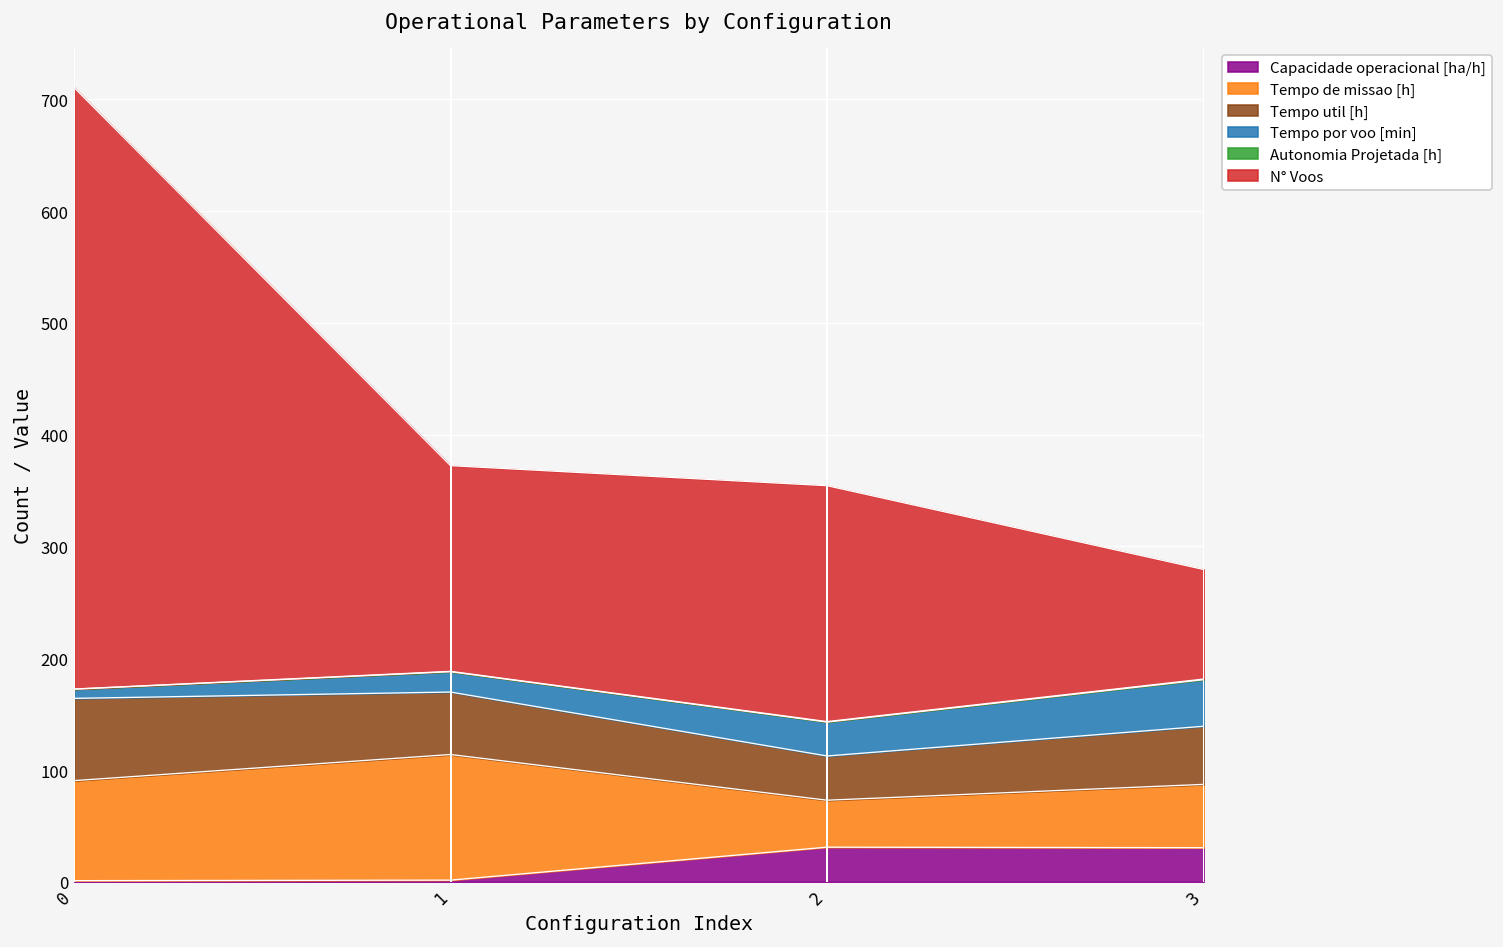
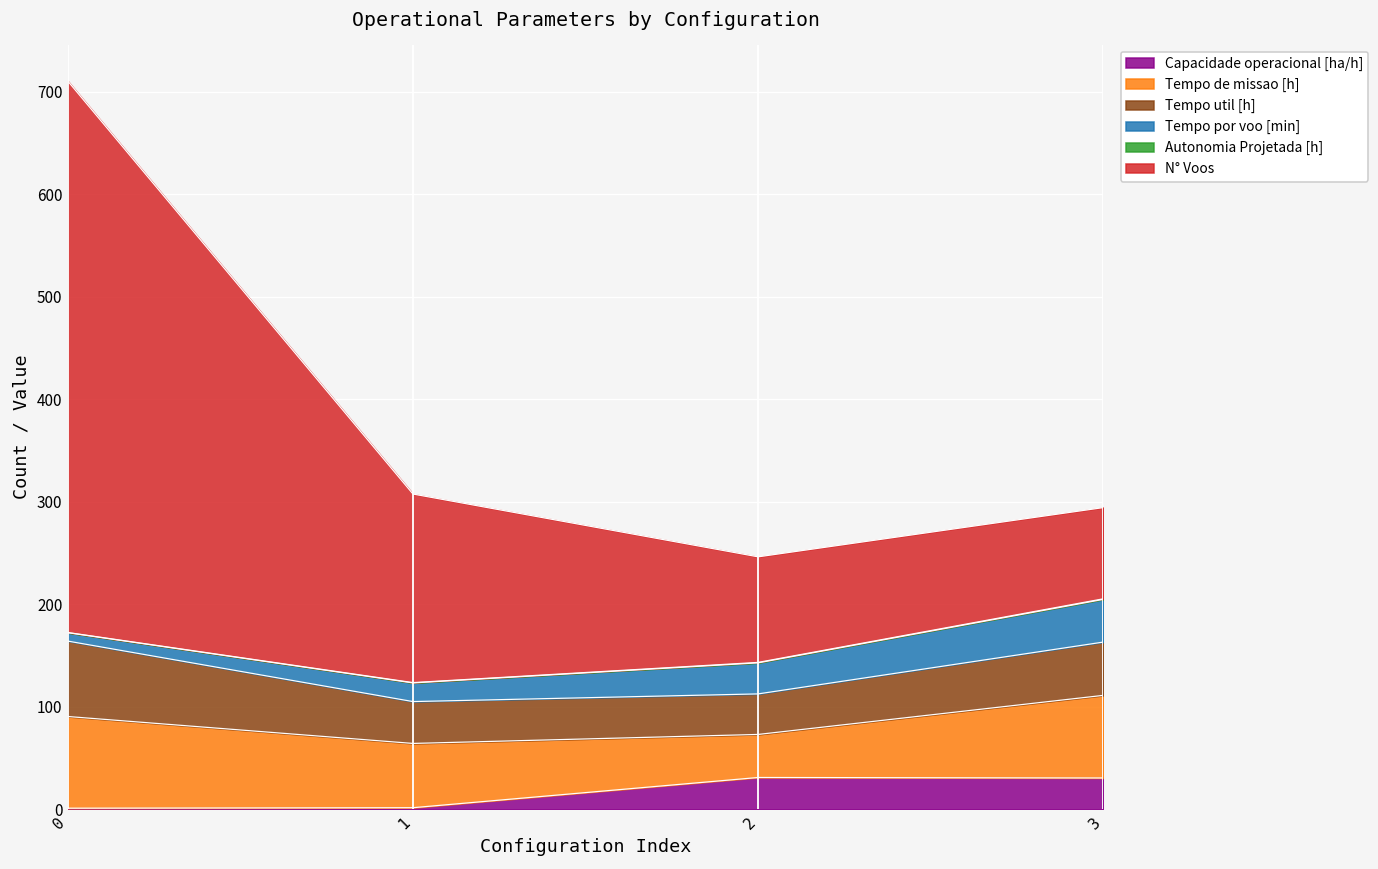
Tempo de missao [h], 1: 110 -> 60
Tempo util [h], 1: 60 -> 40
N° Voos, 2: 210 -> 100
Tempo de missao [h], 3: 60 -> 80
N° Voos, 3: 100 -> 90
